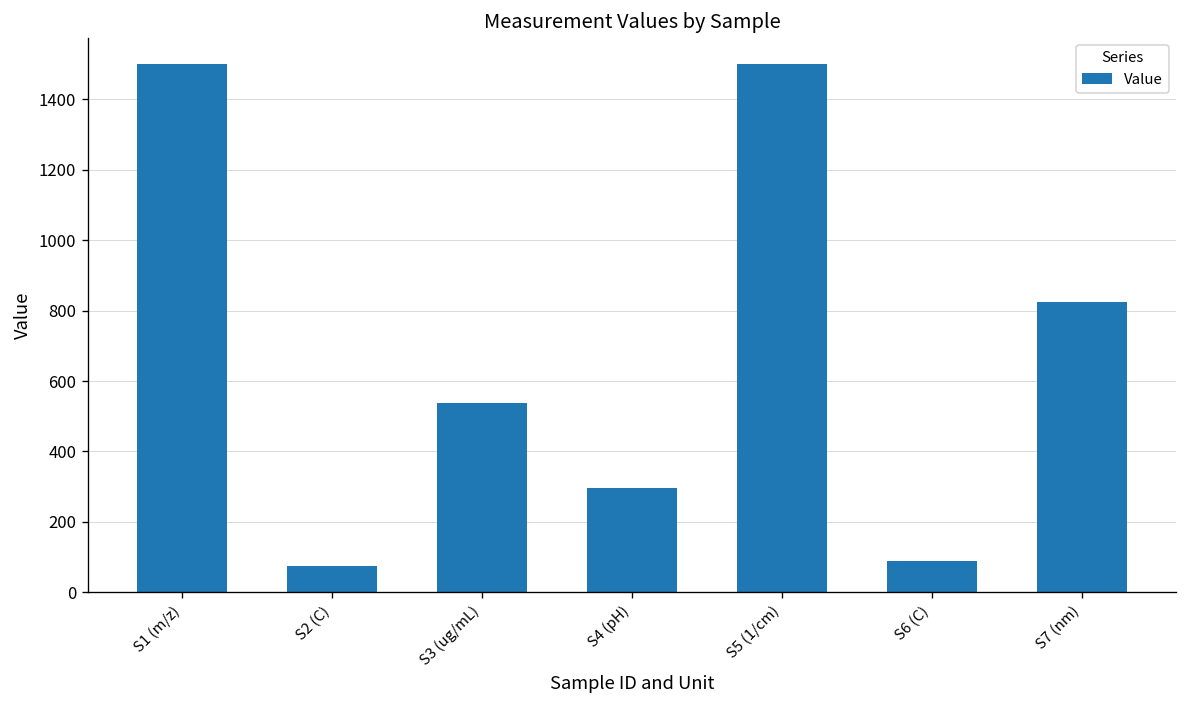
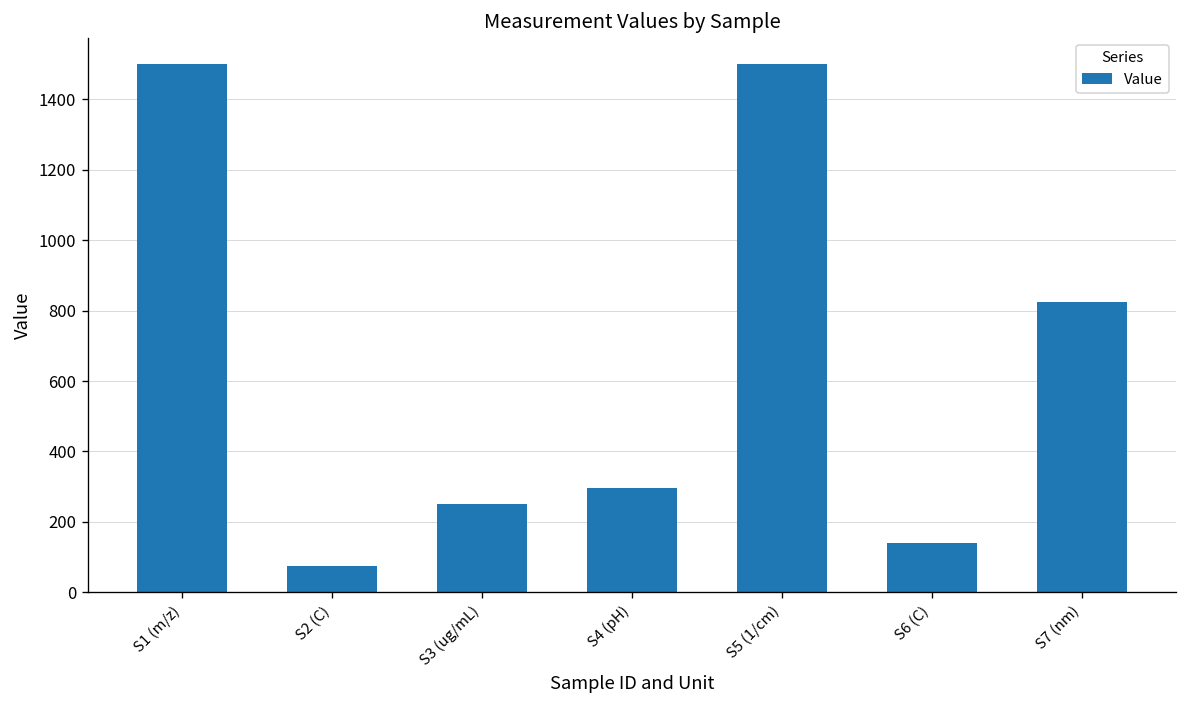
S3 (ug/mL): 540 -> 250
S6 (C): 90 -> 140
